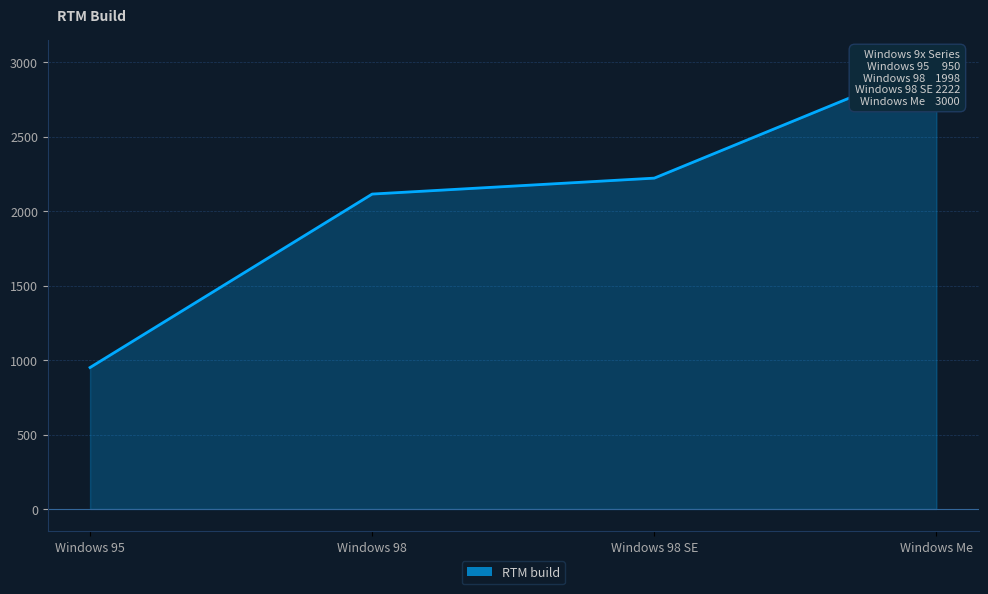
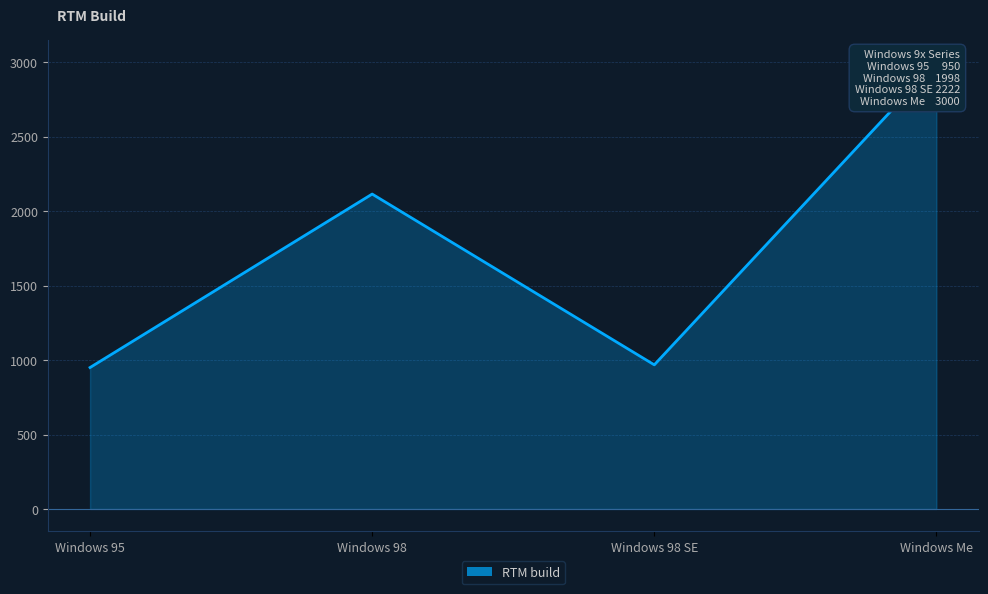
Windows 98 SE: 2220 -> 970
